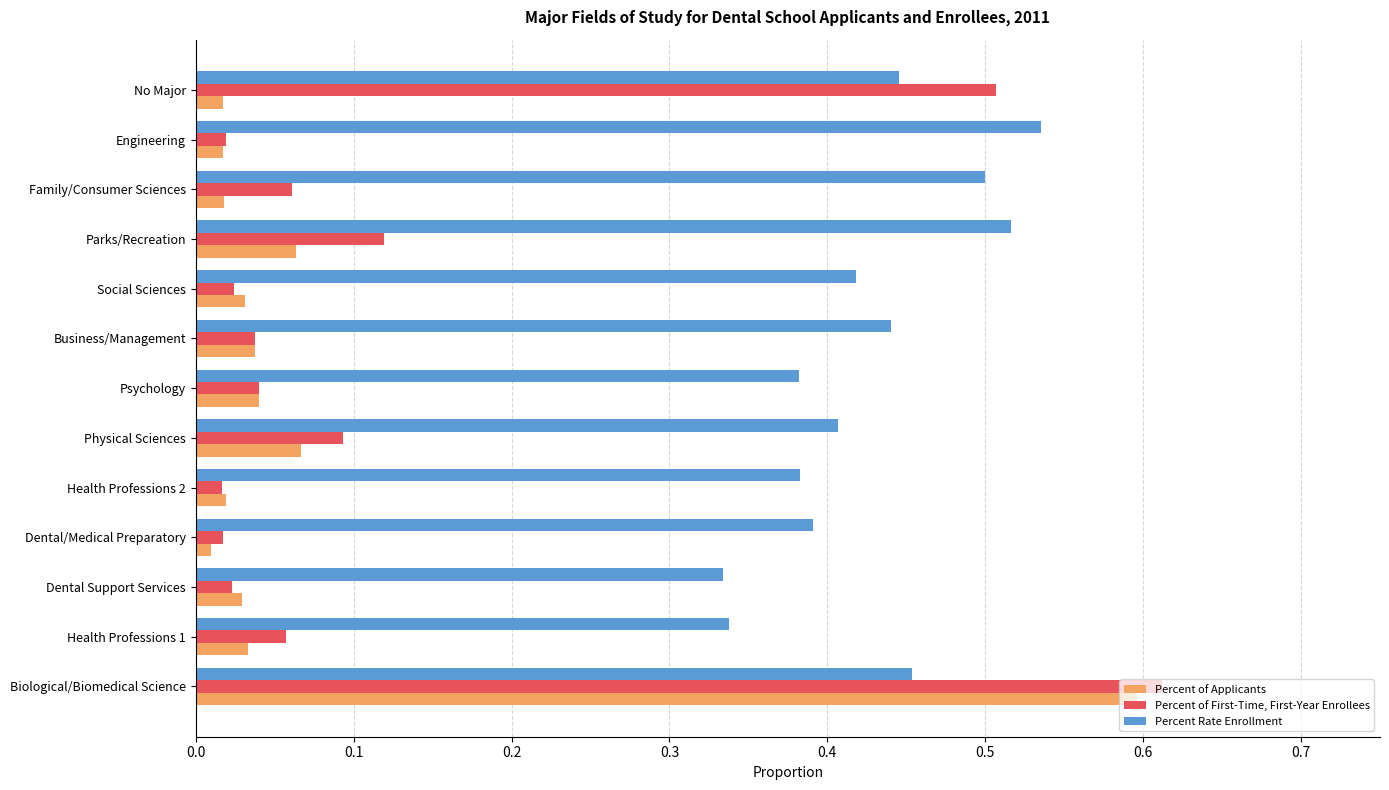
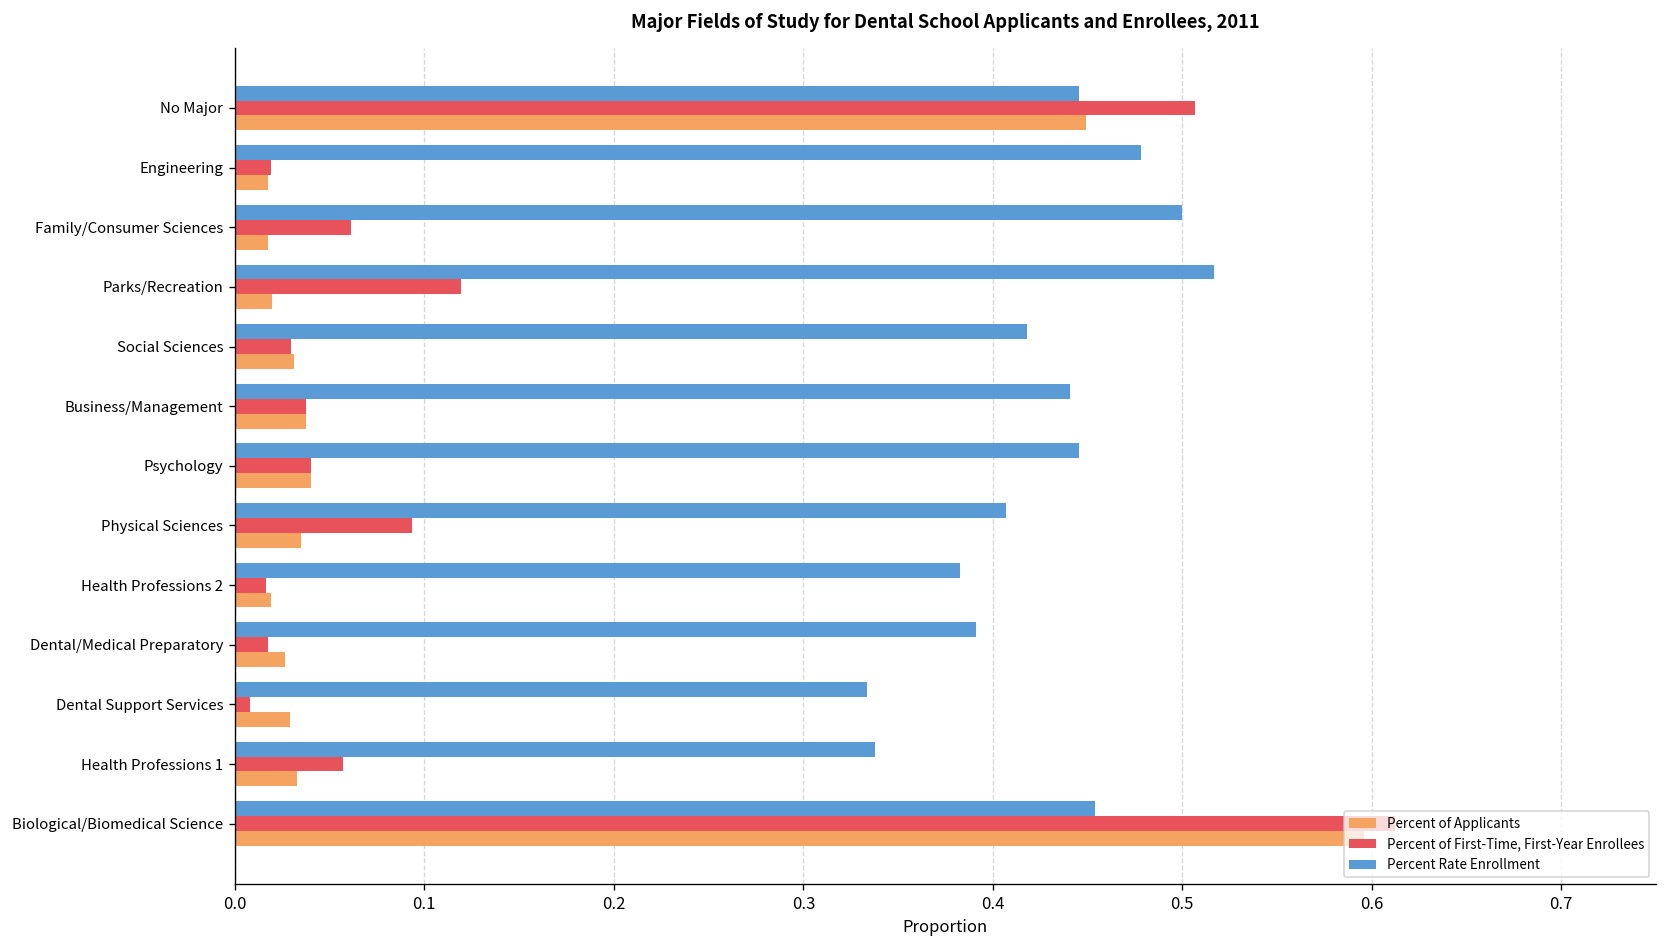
Percent of Applicants, No Major: 0.018 -> 0.449
Percent Rate Enrollment, Engineering: 0.536 -> 0.478
Percent of Applicants, Parks/Recreation: 0.064 -> 0.020
Percent of First-Time, First-Year Enrollees, Social Sciences: 0.025 -> 0.030
Percent Rate Enrollment, Psychology: 0.382 -> 0.445
Percent of Applicants, Physical Sciences: 0.066 -> 0.035
Percent of Applicants, Dental/Medical Preparatory: 0.009 -> 0.027
Percent of First-Time, First-Year Enrollees, Dental Support Services: 0.023 -> 0.008
